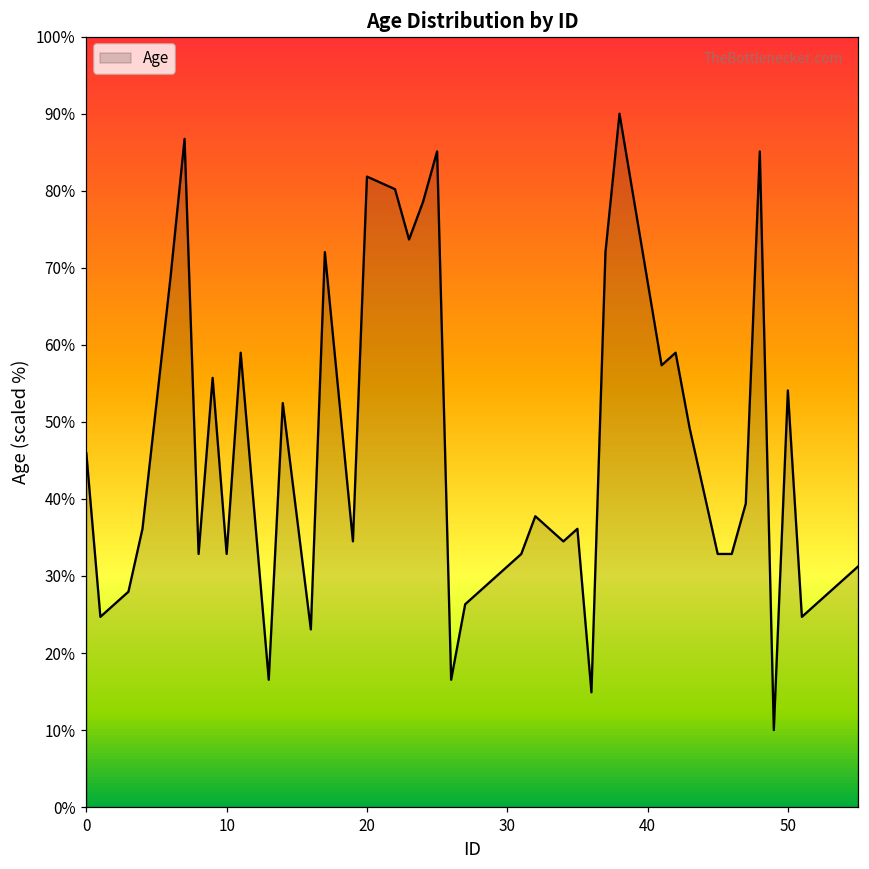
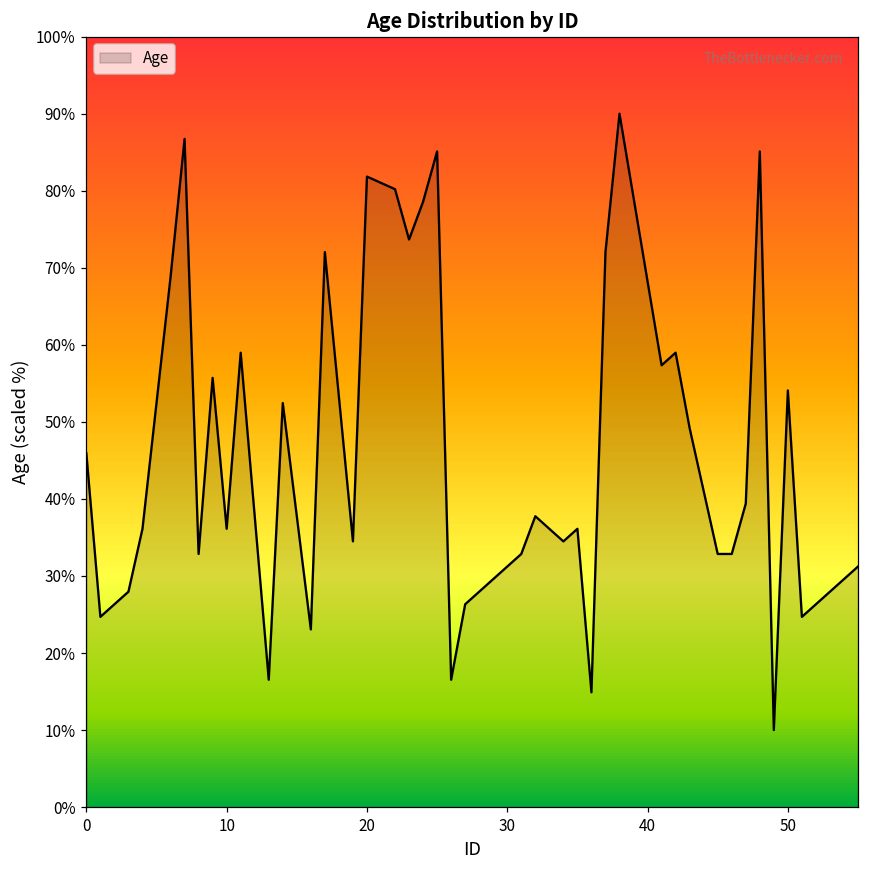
10: 33% -> 36%
